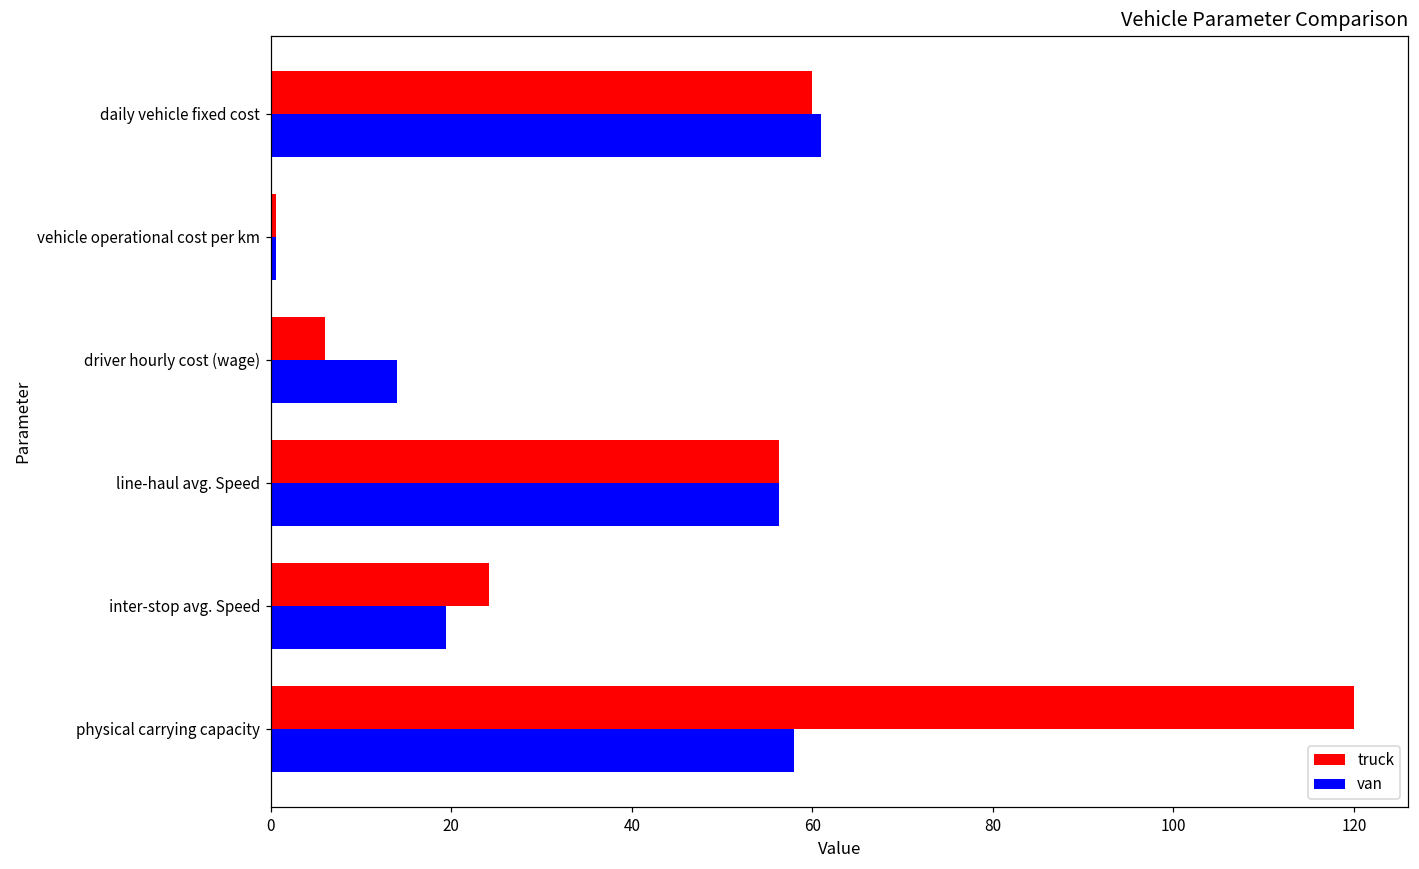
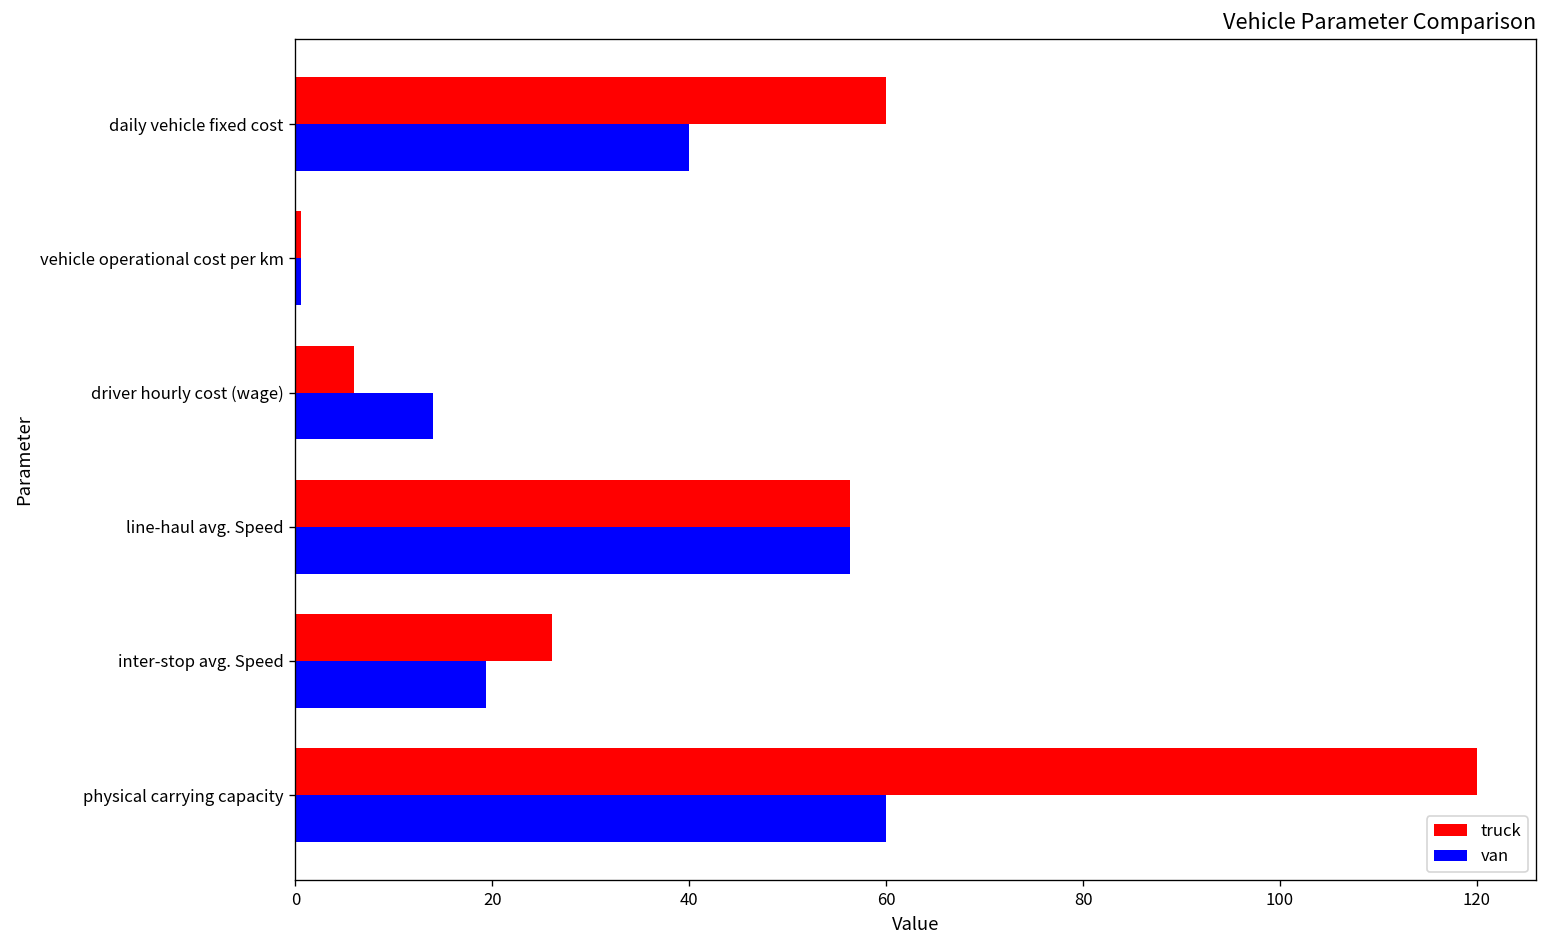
van, daily vehicle fixed cost: 61 -> 40
truck, inter-stop avg. Speed: 24 -> 26
van, physical carrying capacity: 58 -> 60
